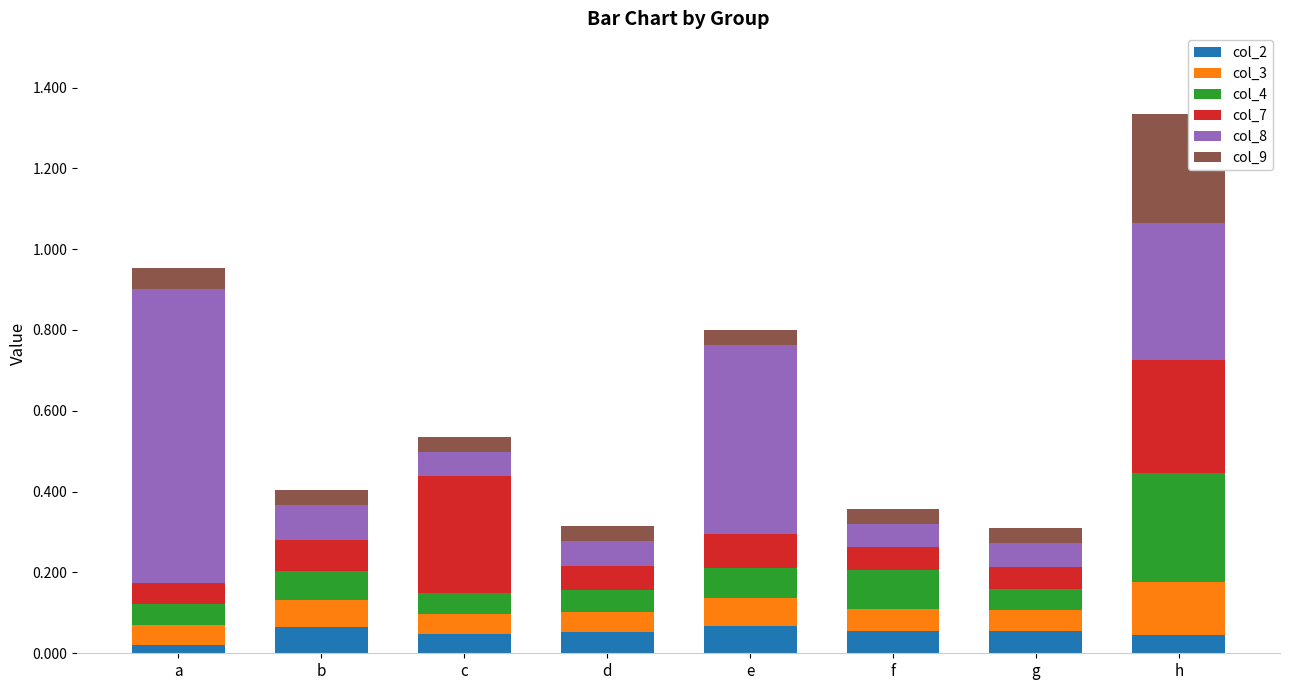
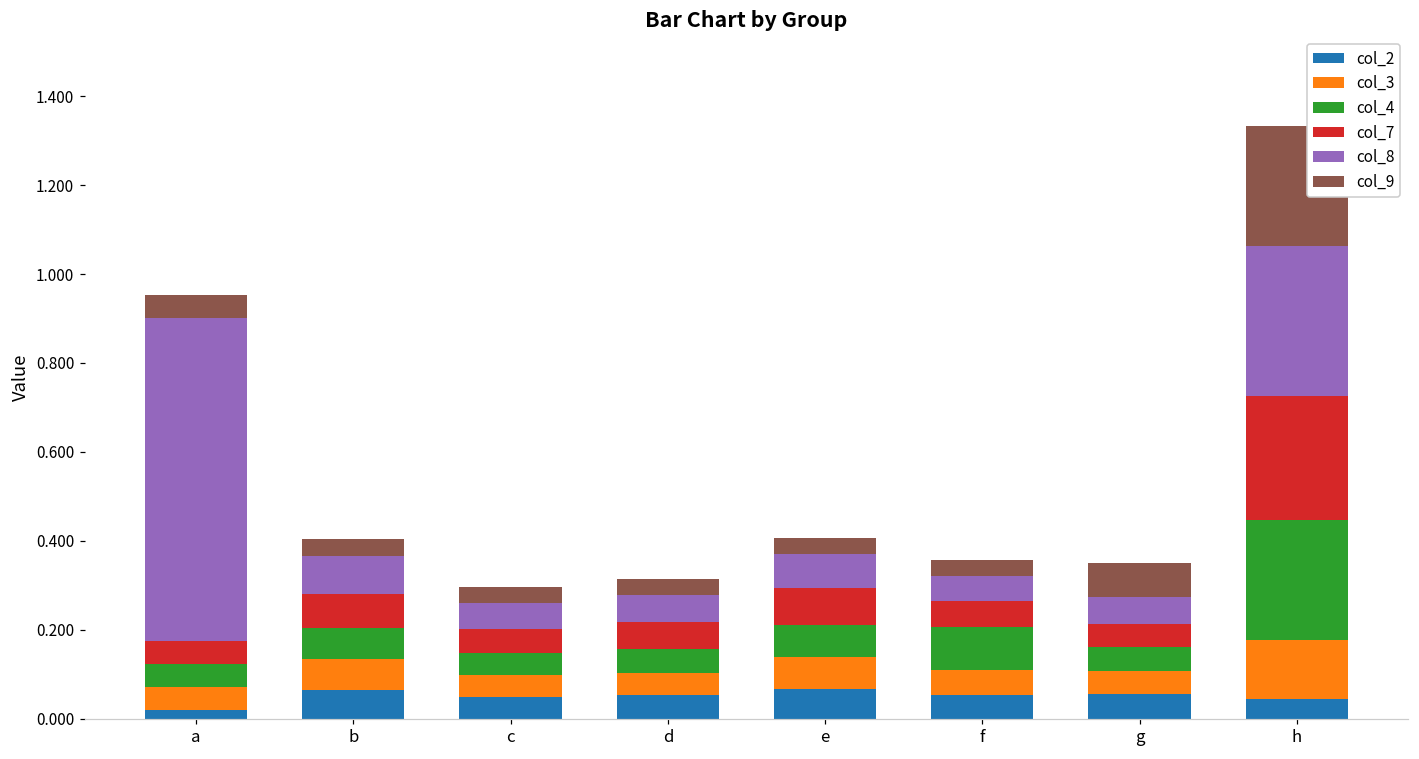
col_7, c: 0.29 -> 0.05
col_8, e: 0.47 -> 0.08
col_9, g: 0.04 -> 0.08
